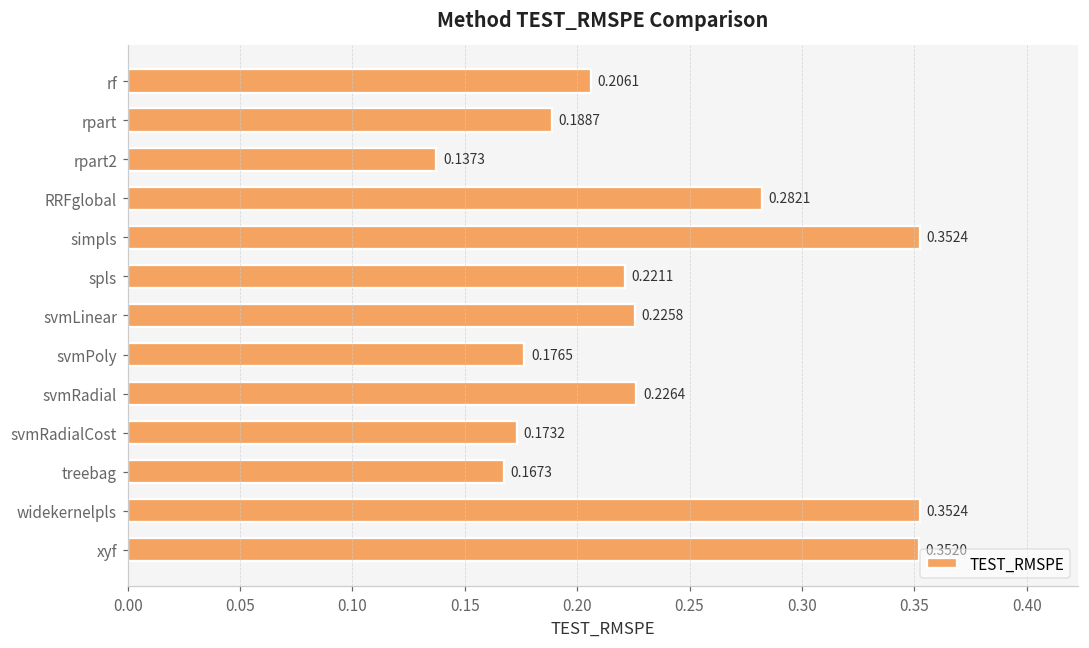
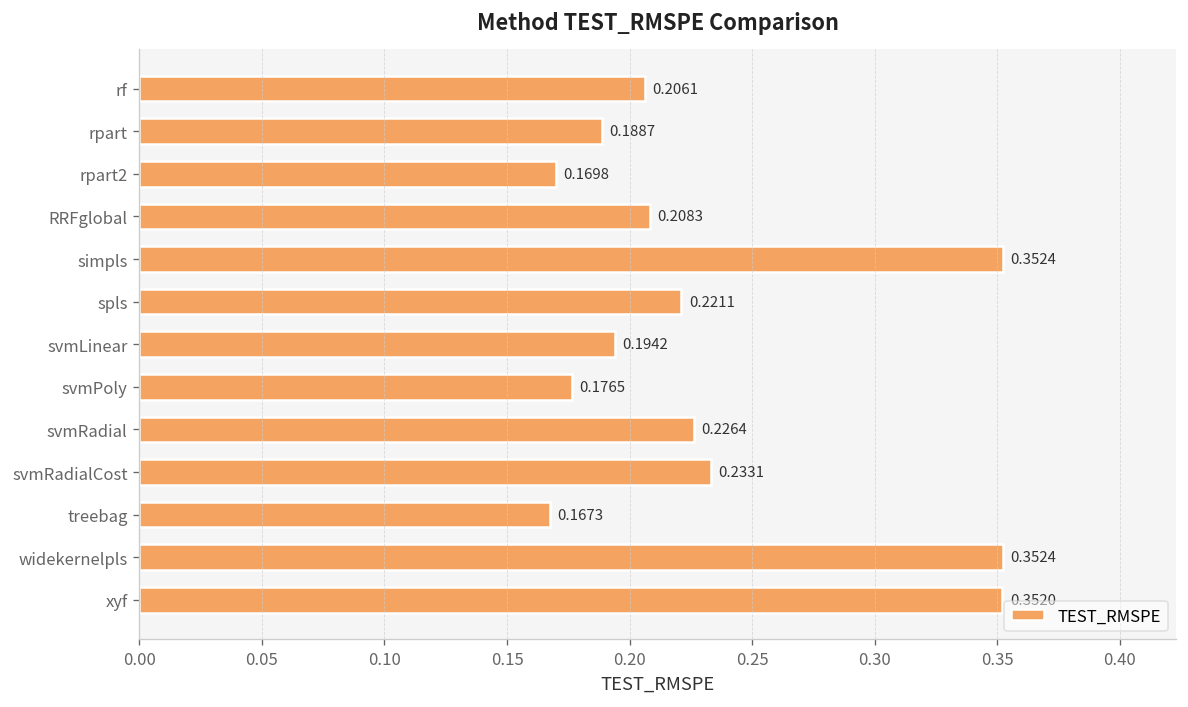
rpart2: 0.1373 -> 0.1698
RRFglobal: 0.2821 -> 0.2083
svmLinear: 0.2258 -> 0.1942
svmRadialCost: 0.1732 -> 0.2331
